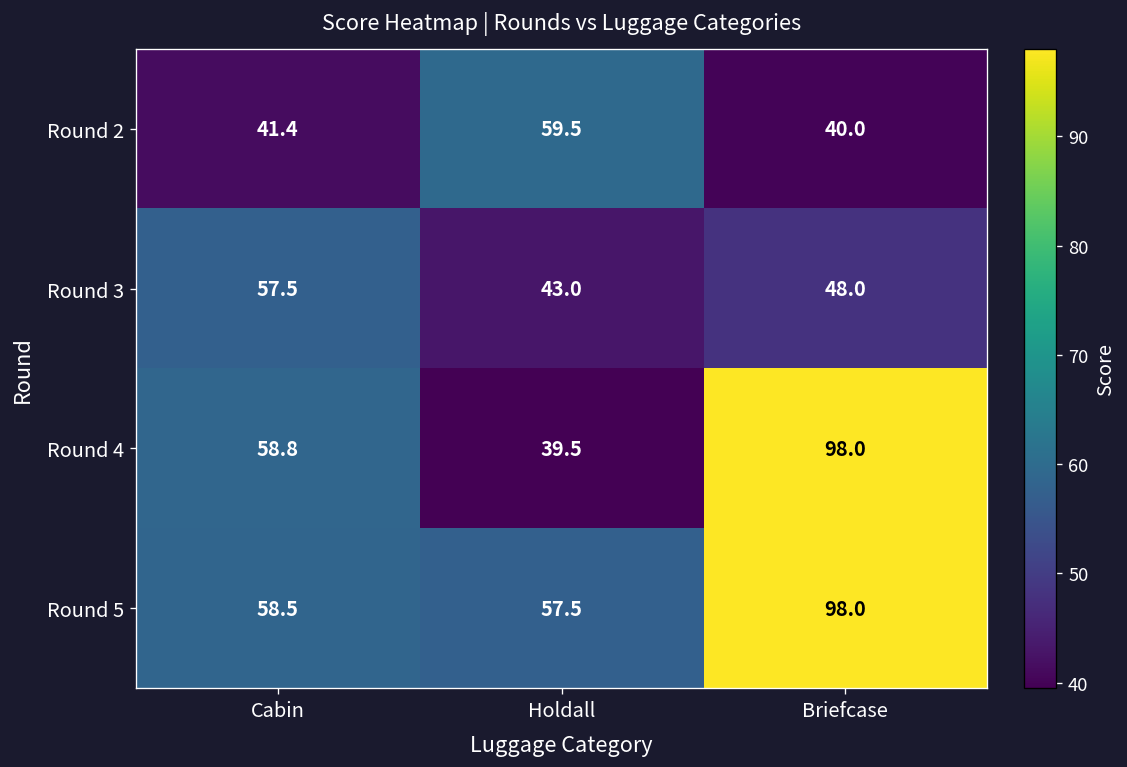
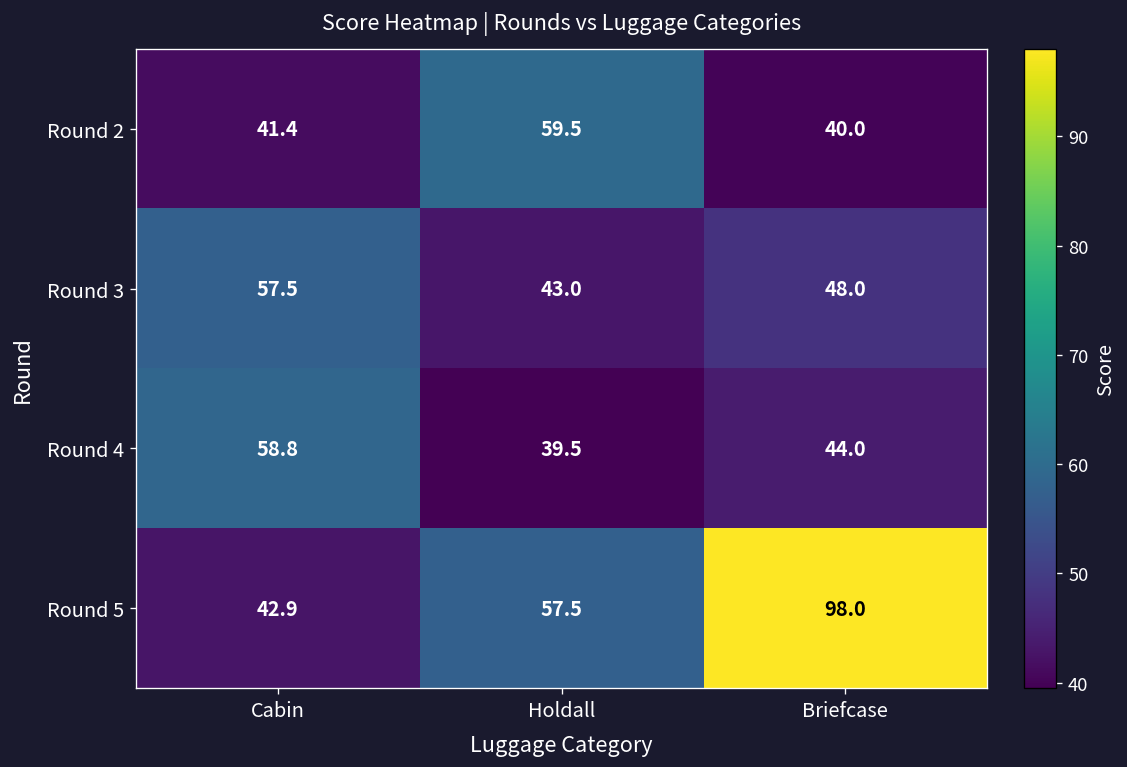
Round 4, Briefcase: 98.0 -> 44.0
Round 5, Cabin: 58.5 -> 42.9
